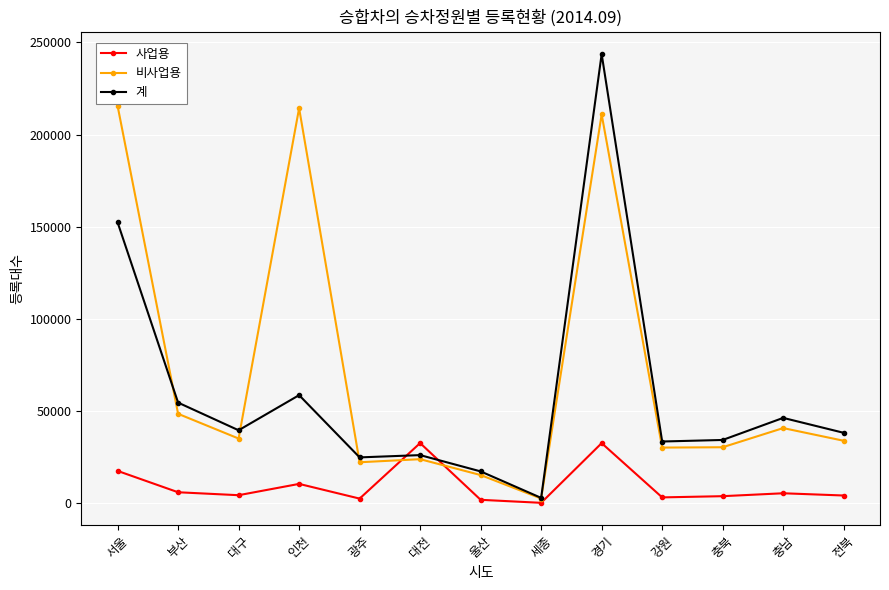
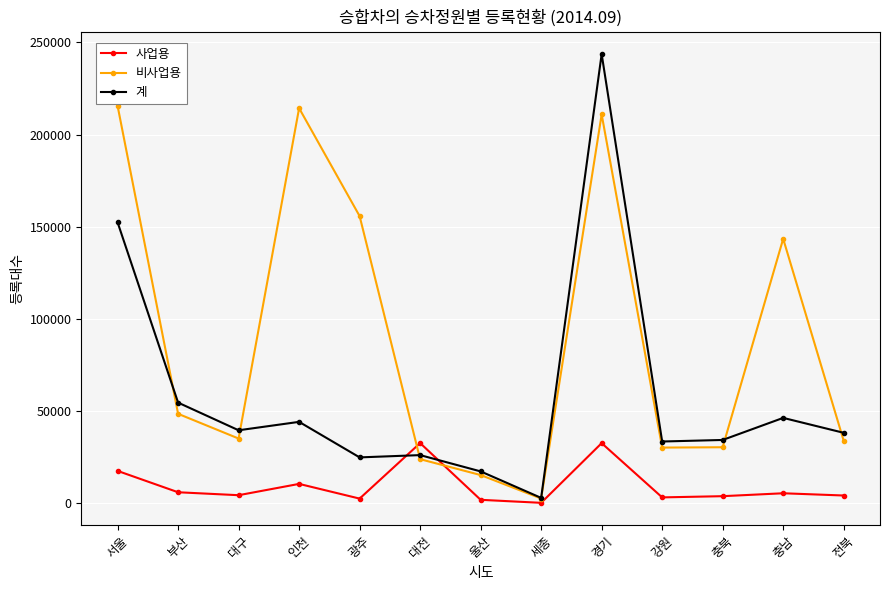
계, 인천: 59000 -> 44000
비사업용, 광주: 22000 -> 156000
비사업용, 충남: 41000 -> 144000
